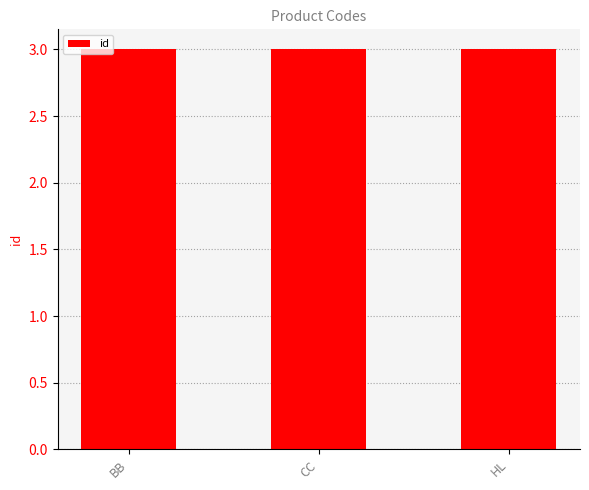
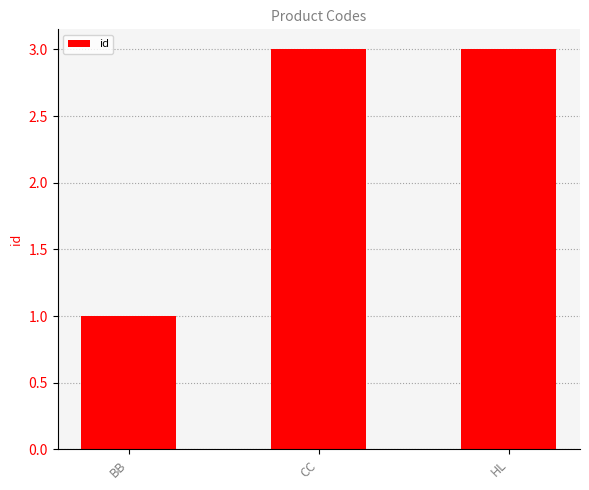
BB: 3 -> 1
